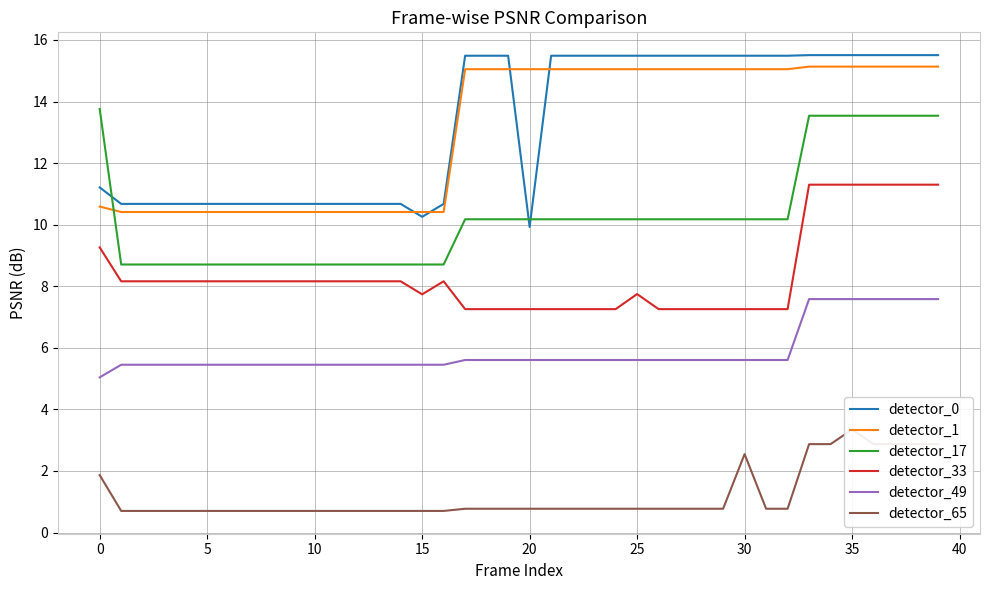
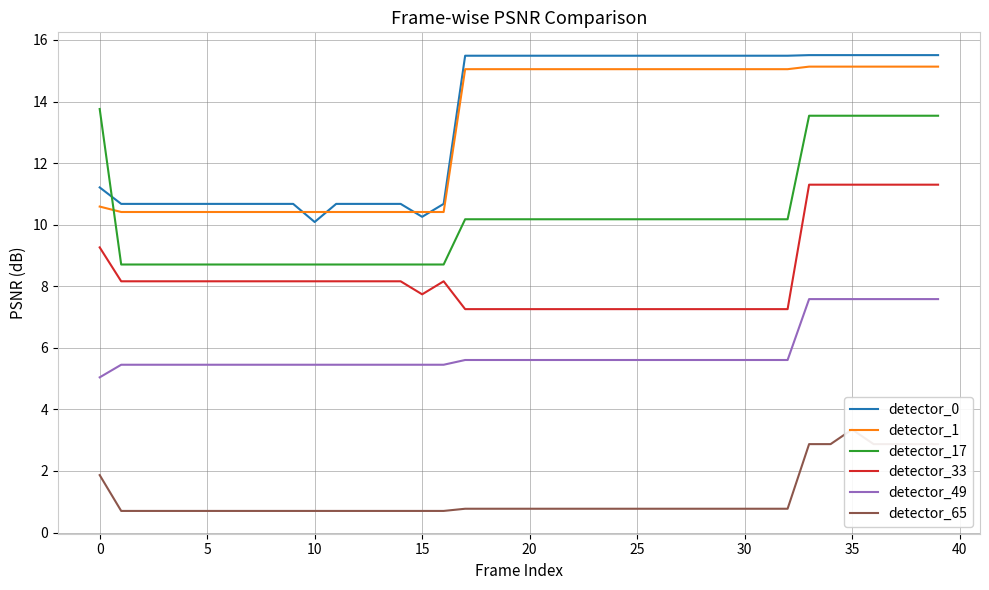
detector_0, 10: 10.7 -> 10.1
detector_0, 20: 9.9 -> 15.5
detector_33, 25: 7.7 -> 7.3
detector_65, 30: 2.5 -> 0.8
